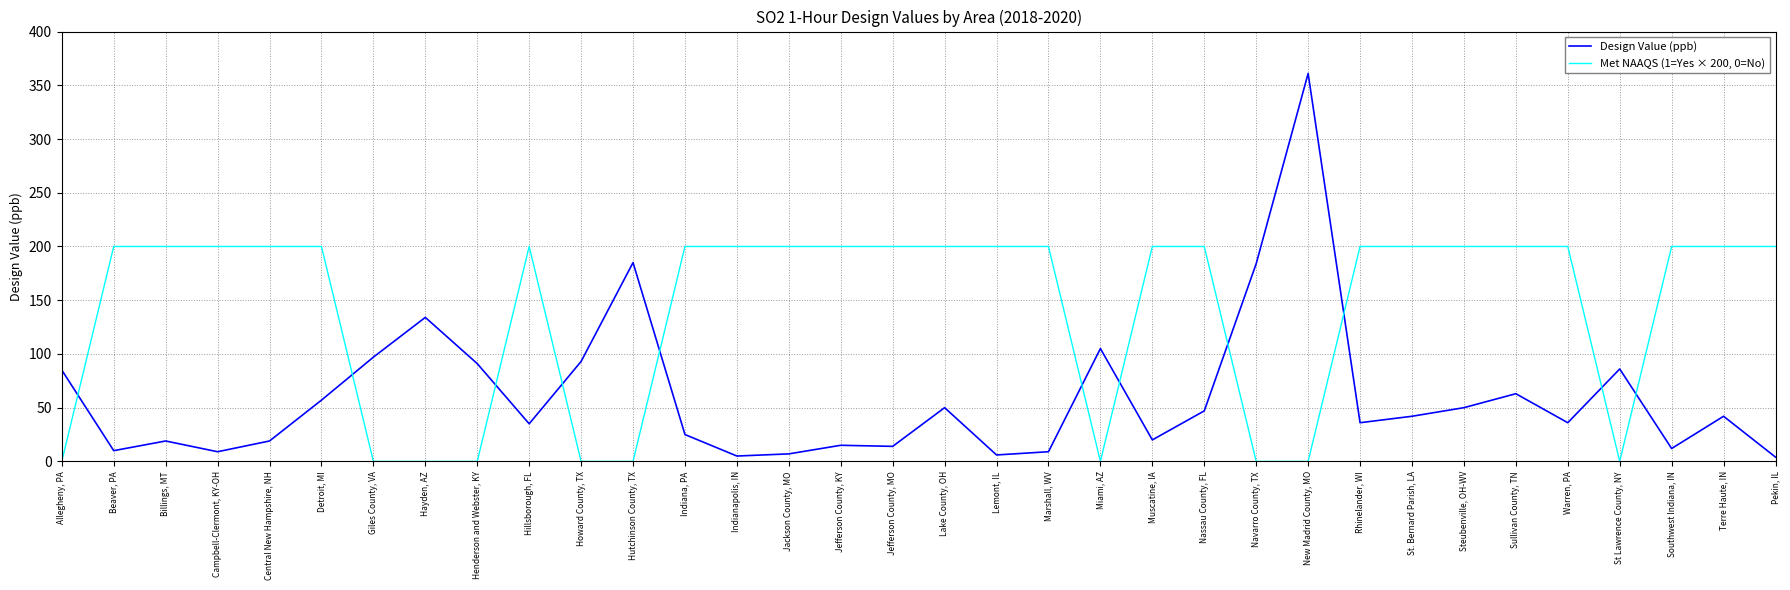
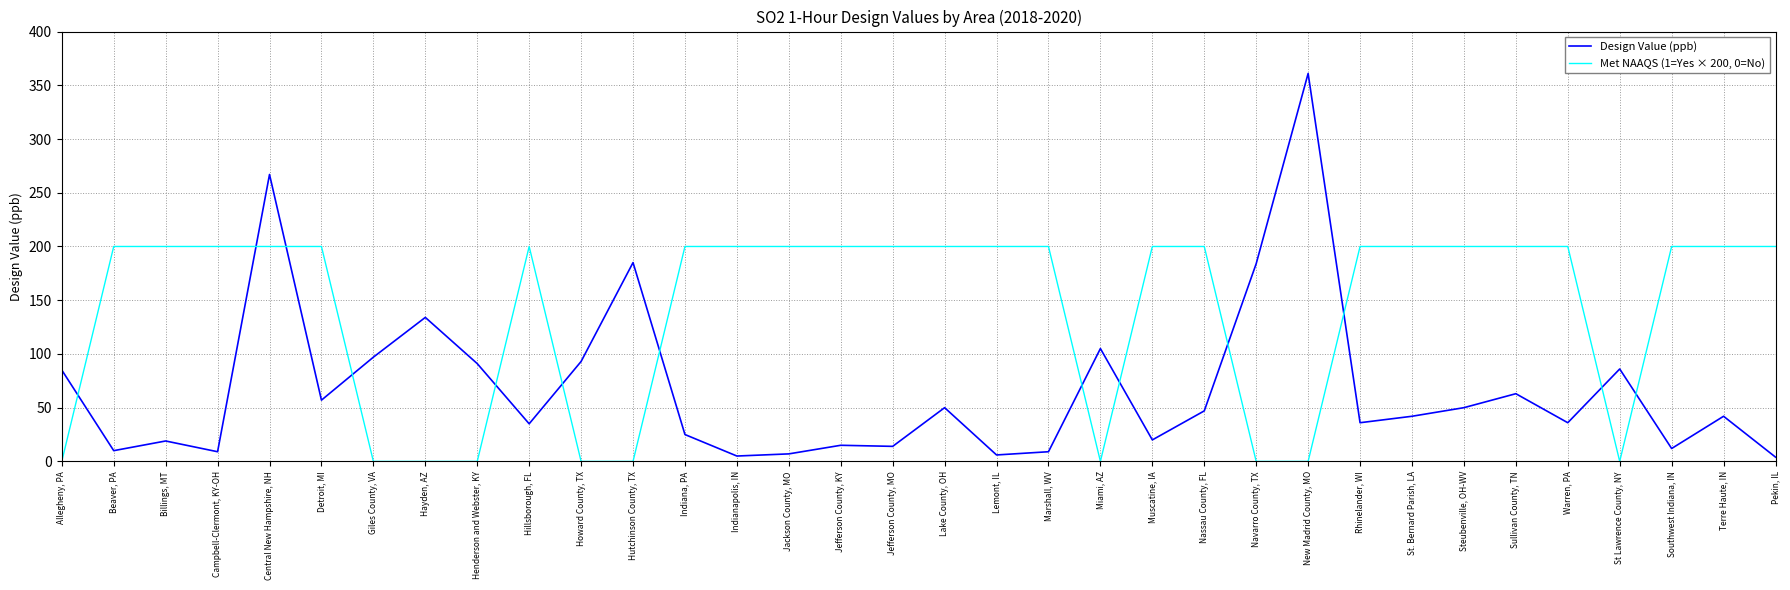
Design Value (ppb), Central New Hampshire, NH: 19 -> 267
